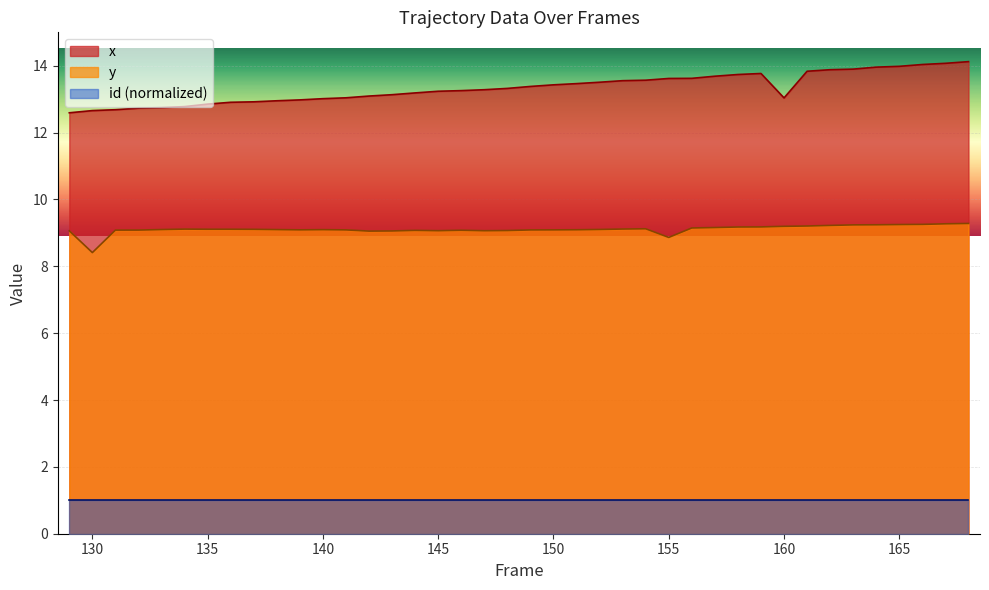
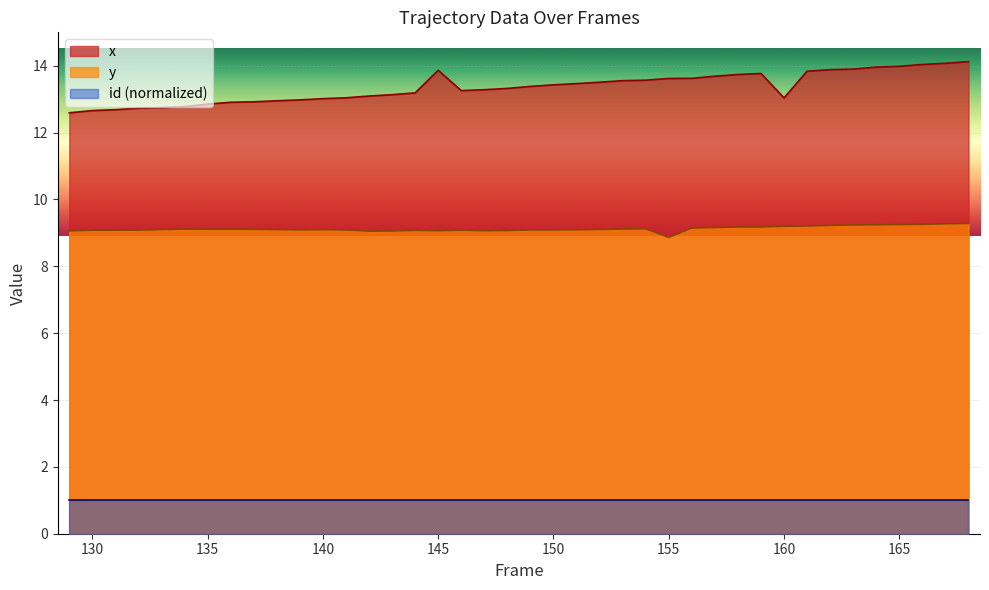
y, 130: 8.4 -> 9.1
x, 145: 13.2 -> 13.9
